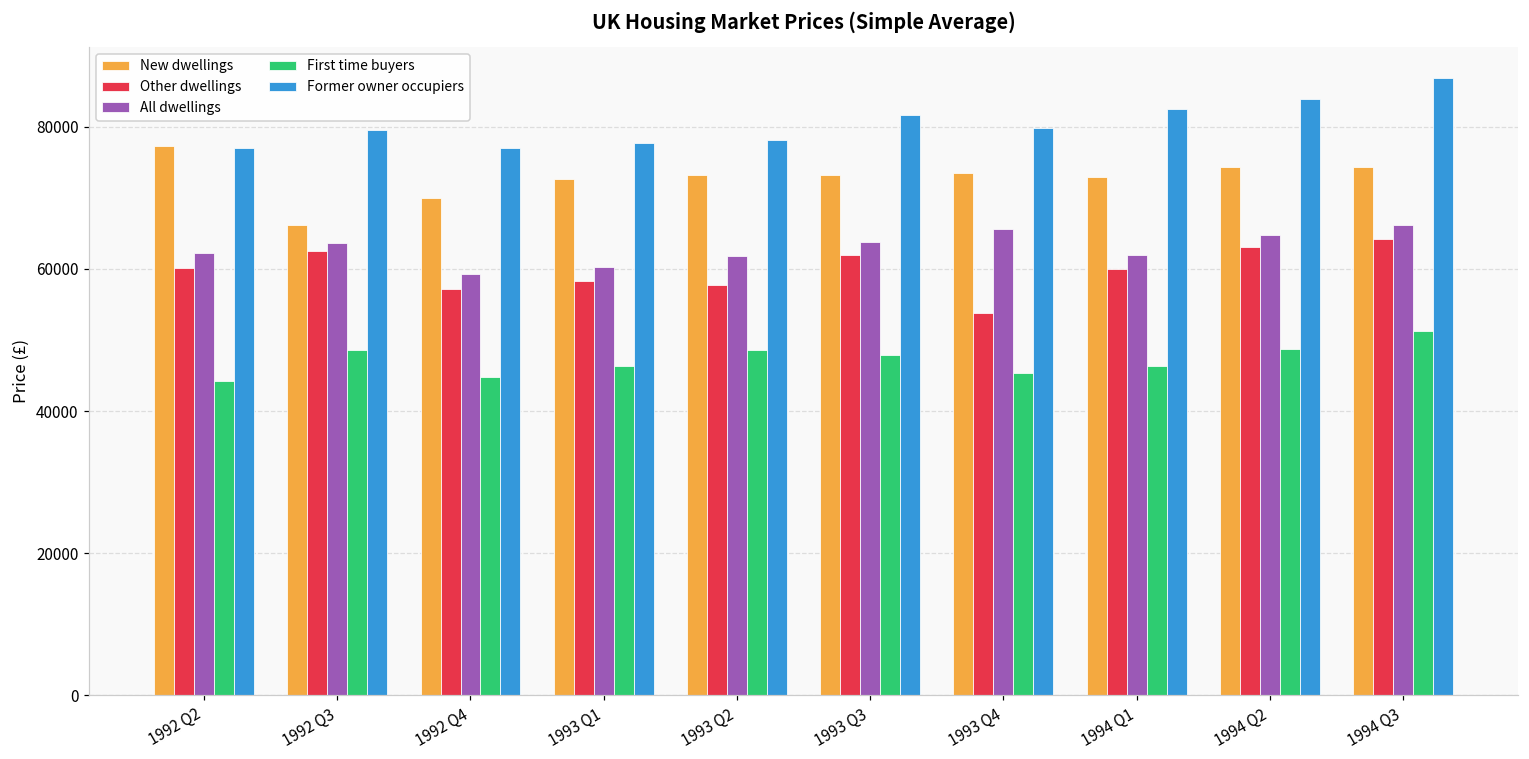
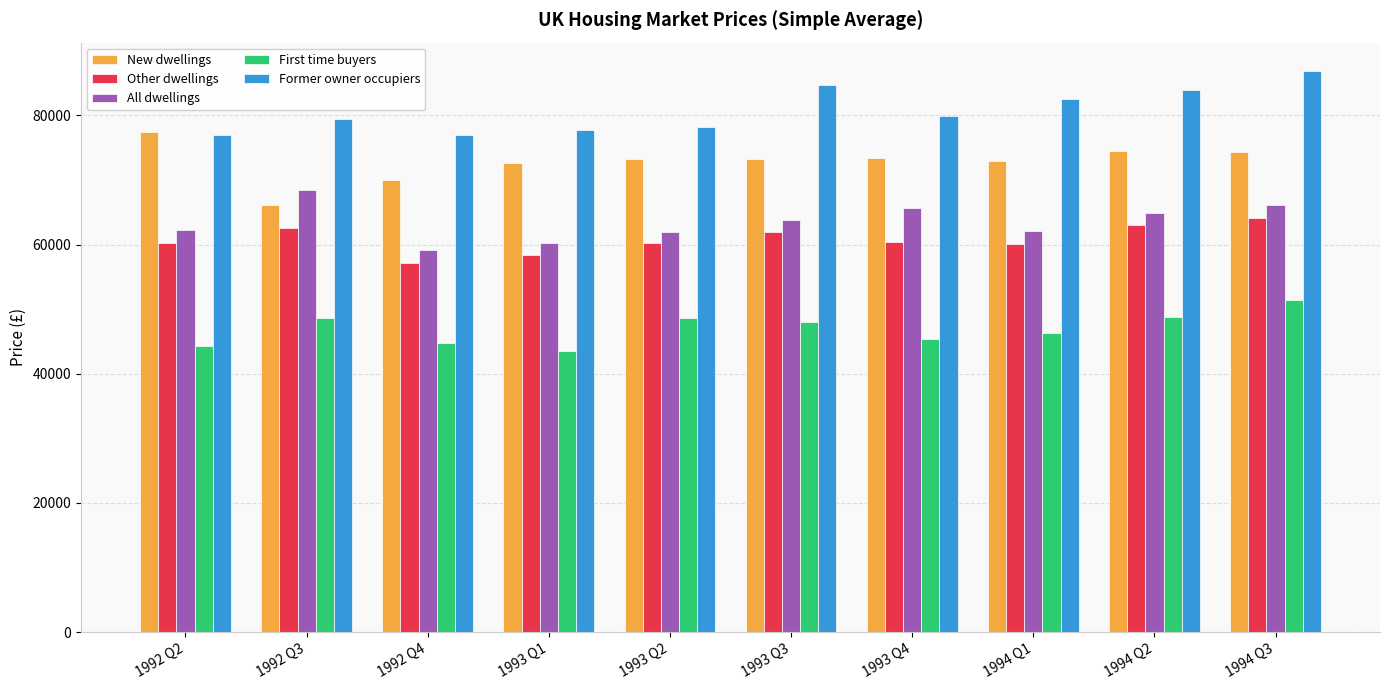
All dwellings, 1992 Q3: 64000 -> 68000
First time buyers, 1993 Q1: 46000 -> 44000
Other dwellings, 1993 Q2: 58000 -> 60000
Former owner occupiers, 1993 Q3: 82000 -> 85000
Other dwellings, 1993 Q4: 54000 -> 60000
